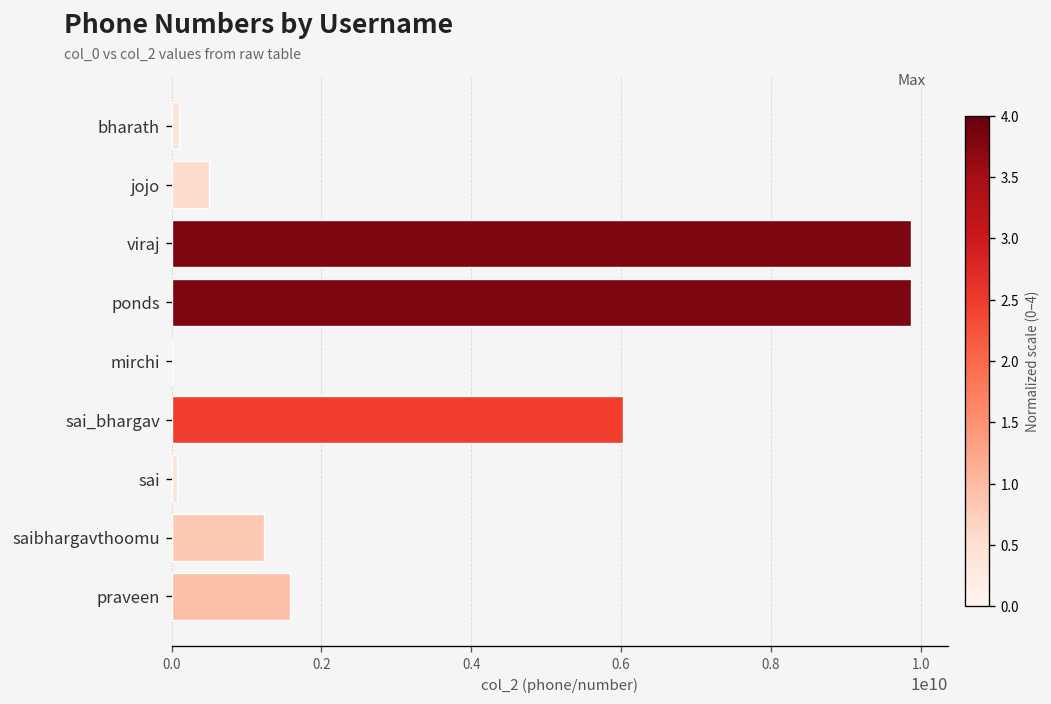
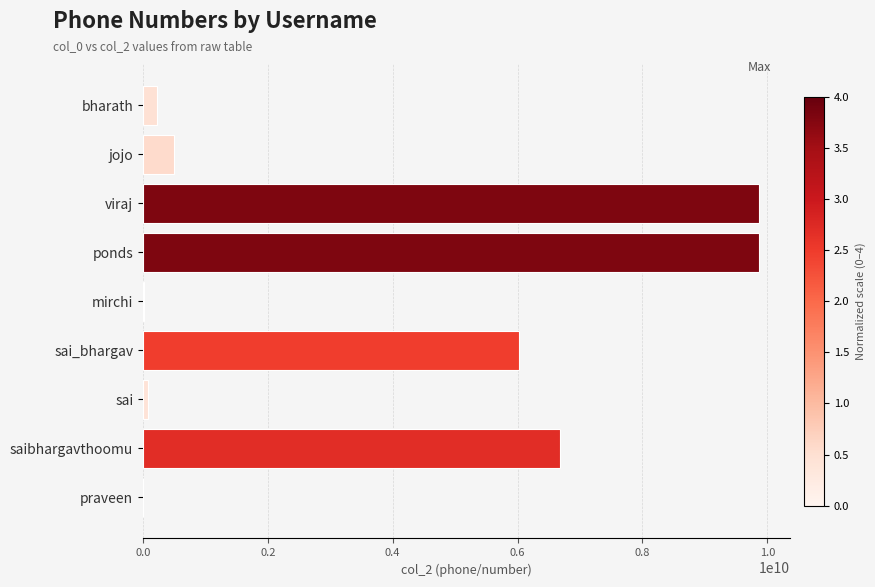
bharath: 100000000 -> 200000000
saibhargavthoomu: 1200000000 -> 6700000000
praveen: 1600000000 -> 0
